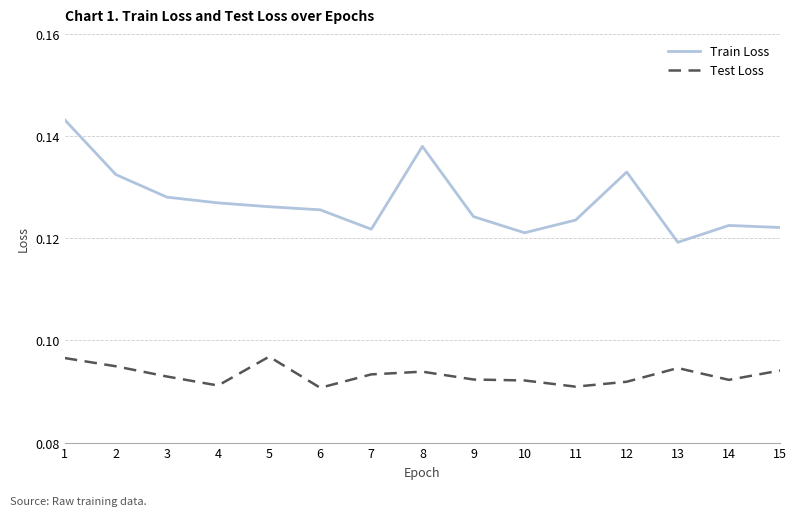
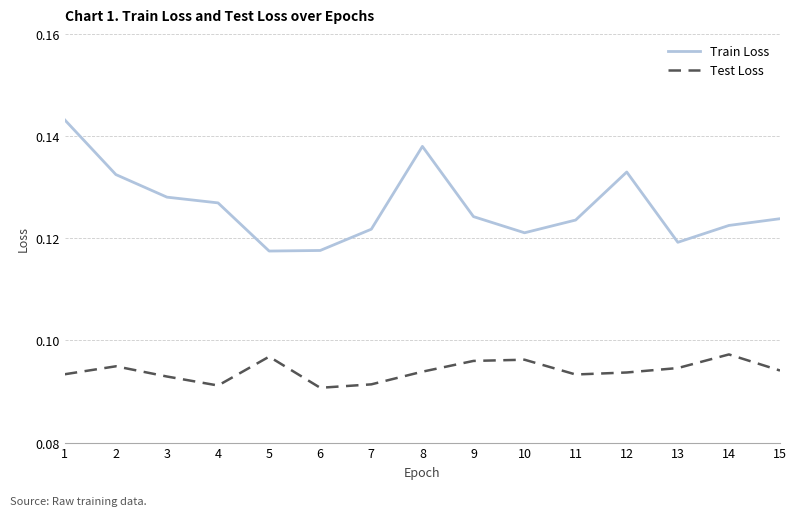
Test Loss, 1: 0.097 -> 0.093
Train Loss, 5: 0.126 -> 0.117
Train Loss, 6: 0.126 -> 0.118
Test Loss, 7: 0.093 -> 0.091
Test Loss, 9: 0.092 -> 0.096
Test Loss, 10: 0.092 -> 0.096
Test Loss, 11: 0.091 -> 0.093
Test Loss, 12: 0.092 -> 0.094
Test Loss, 14: 0.092 -> 0.097
Train Loss, 15: 0.122 -> 0.124
